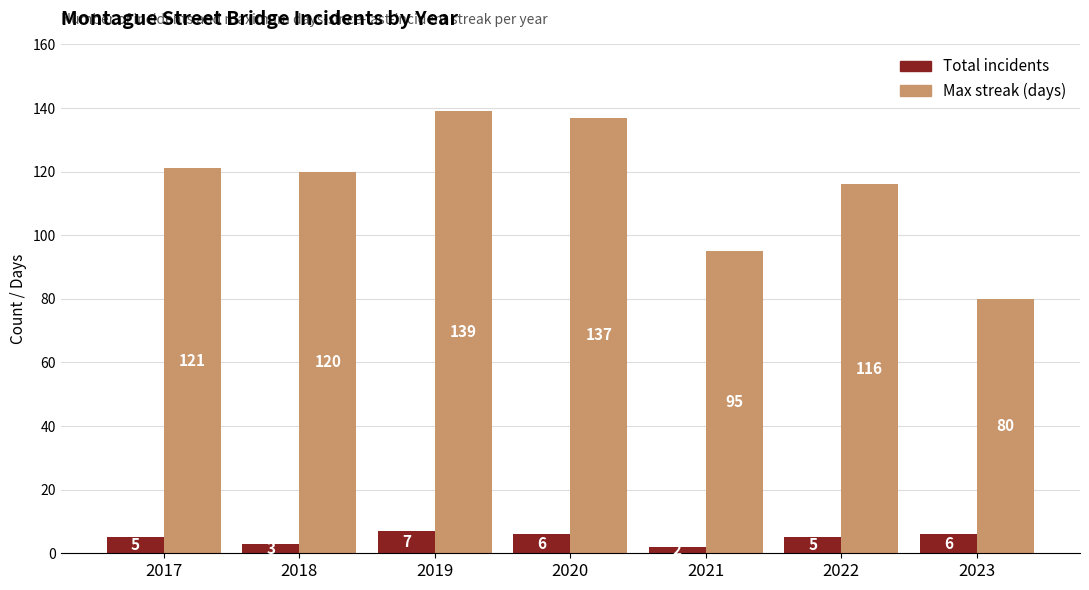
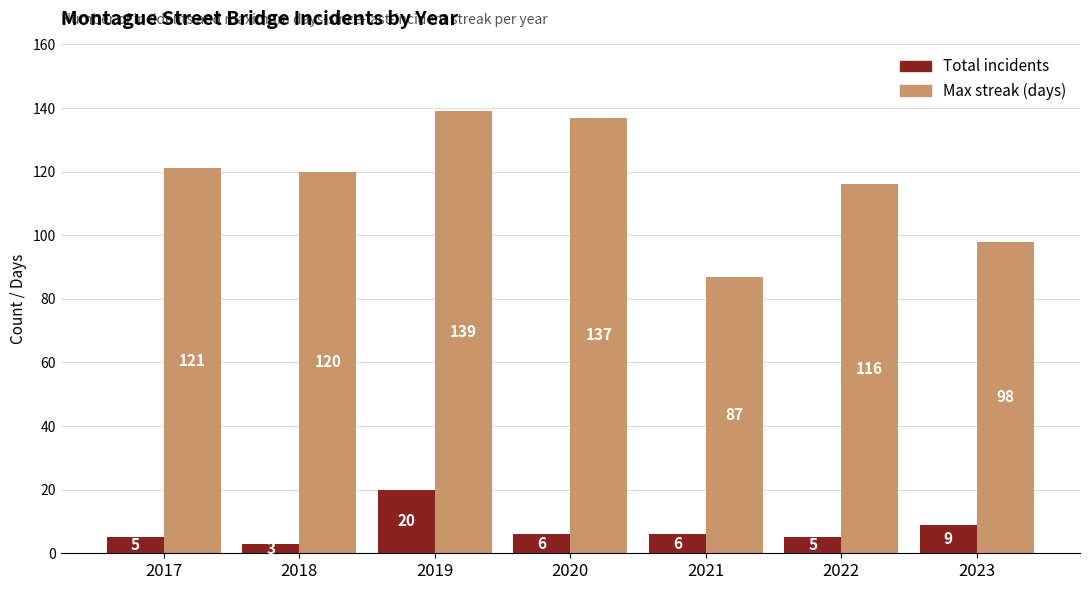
Total incidents, 2019: 7 -> 20
Total incidents, 2021: 2 -> 6
Max streak (days), 2021: 95 -> 87
Total incidents, 2023: 6 -> 9
Max streak (days), 2023: 80 -> 98
